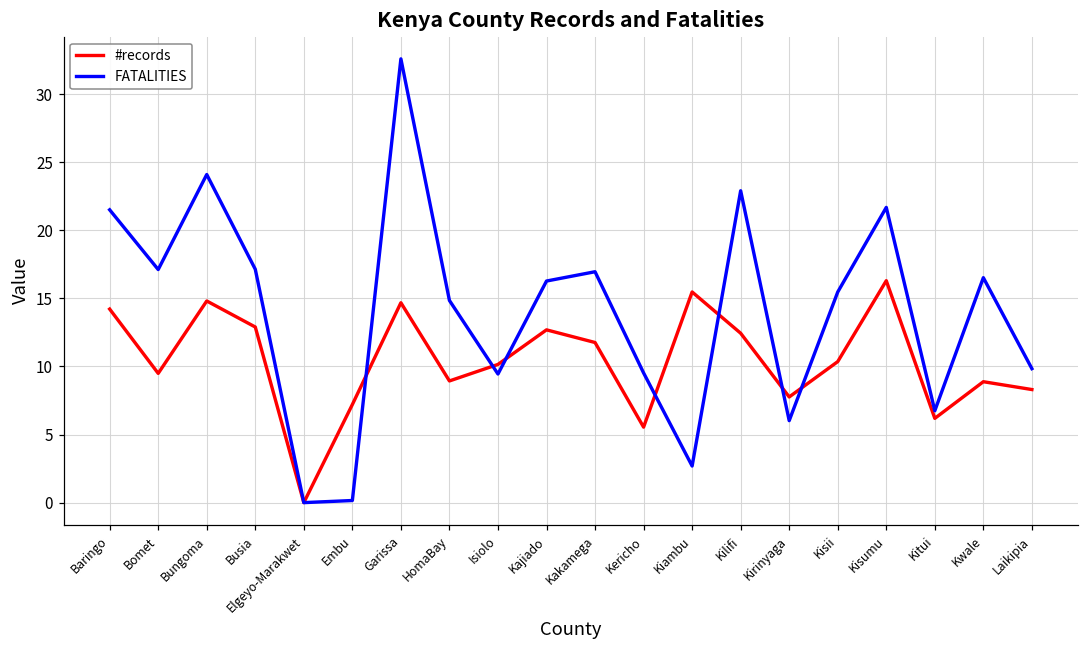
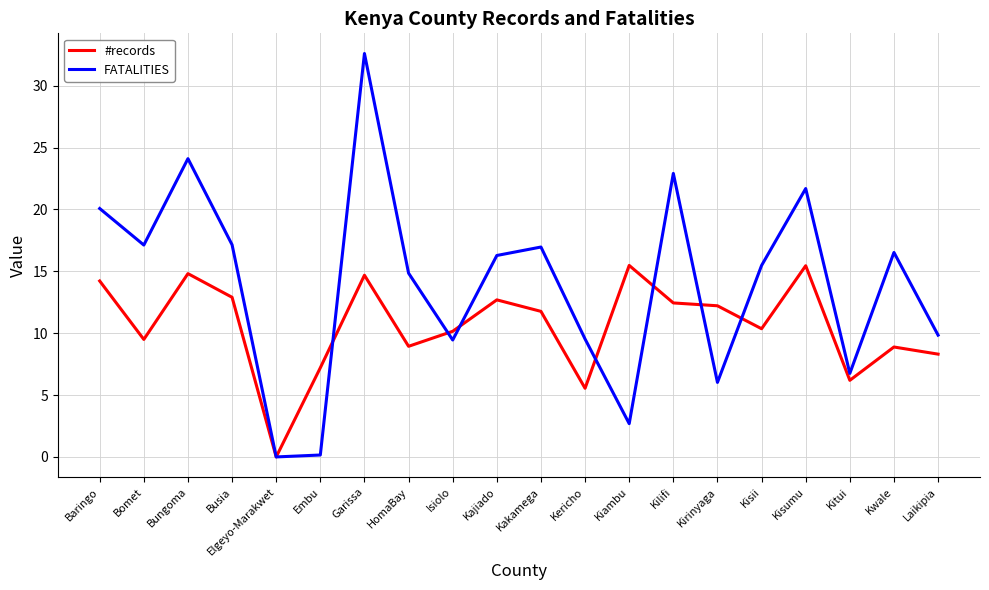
FATALITIES, Baringo: 21.5 -> 20.1
#records, Kirinyaga: 7.8 -> 12.2
#records, Kisumu: 16.3 -> 15.4
